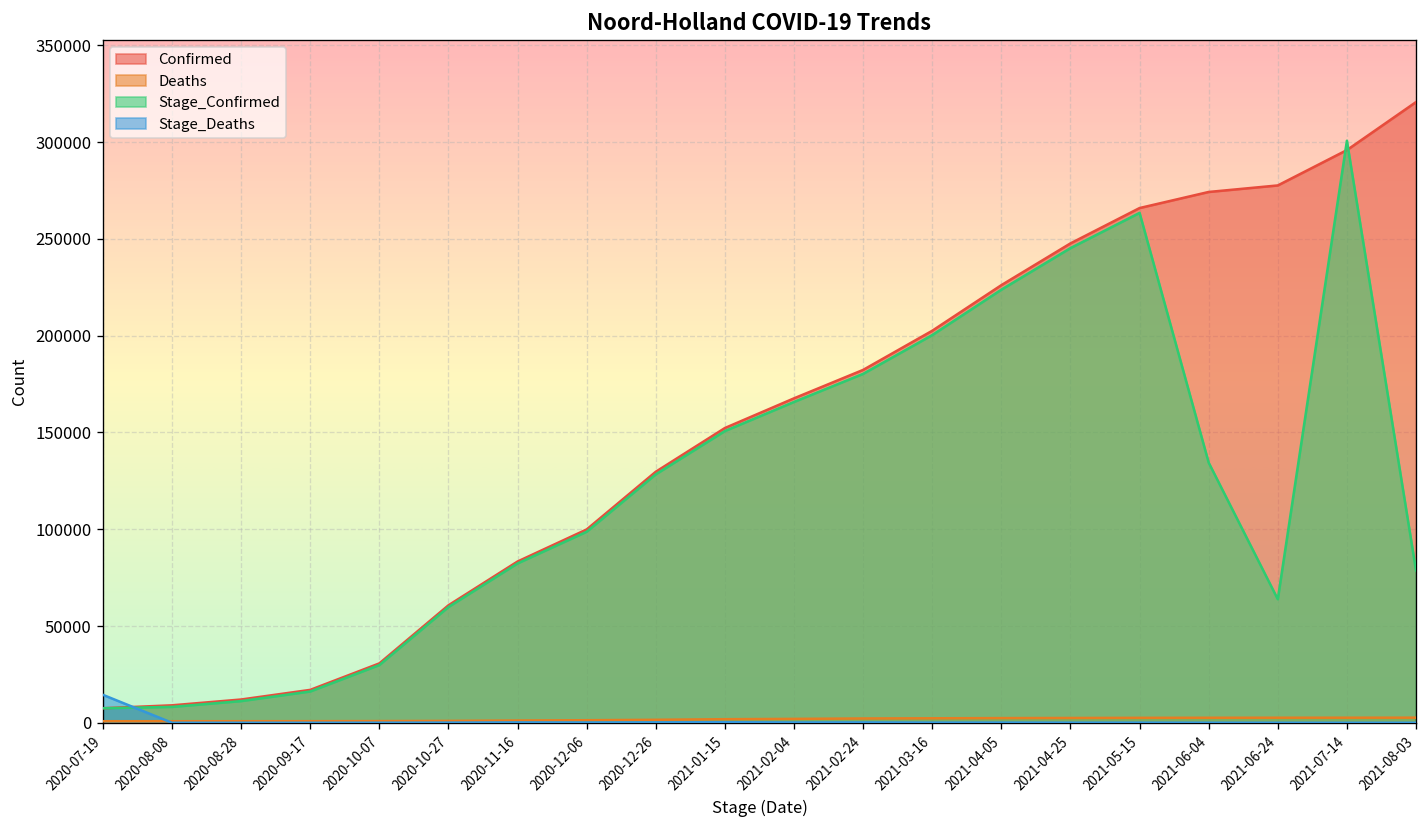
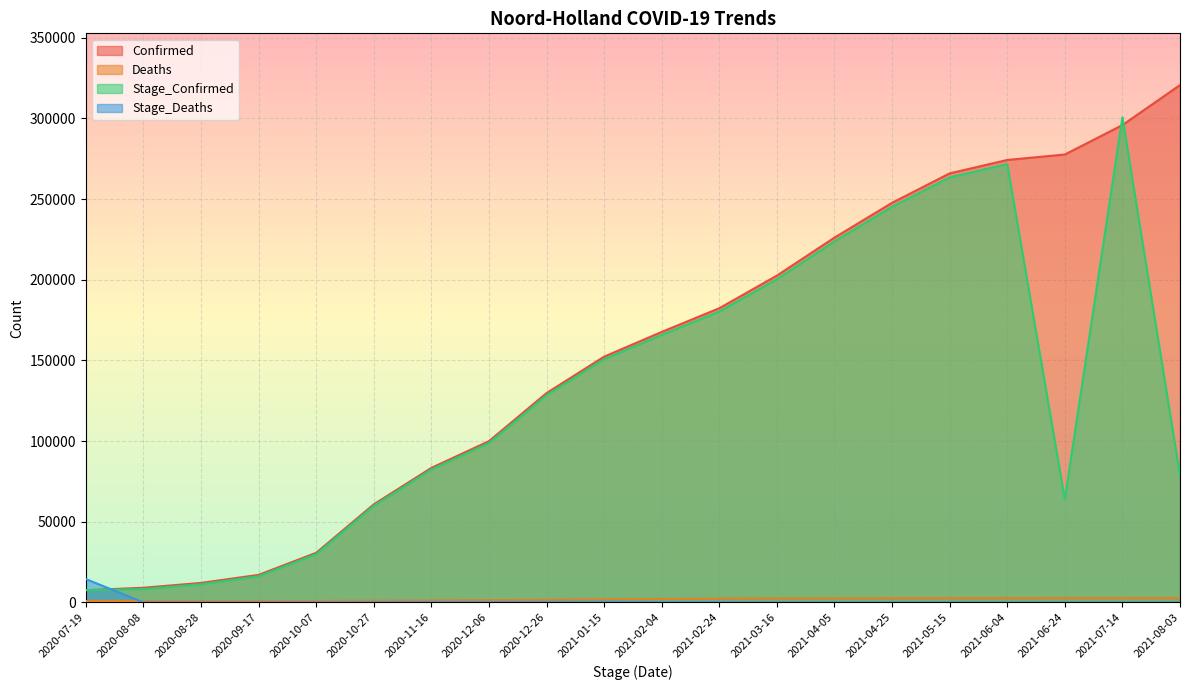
Stage_Confirmed, 2021-06-04: 134000 -> 272000
